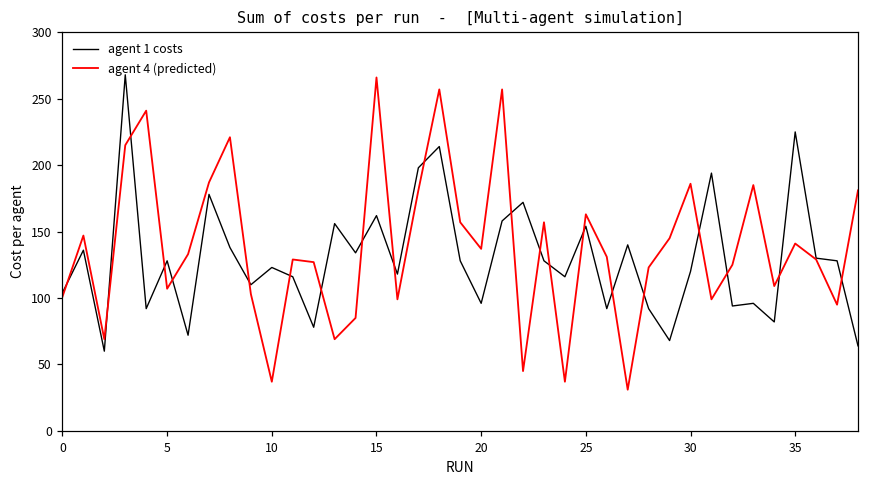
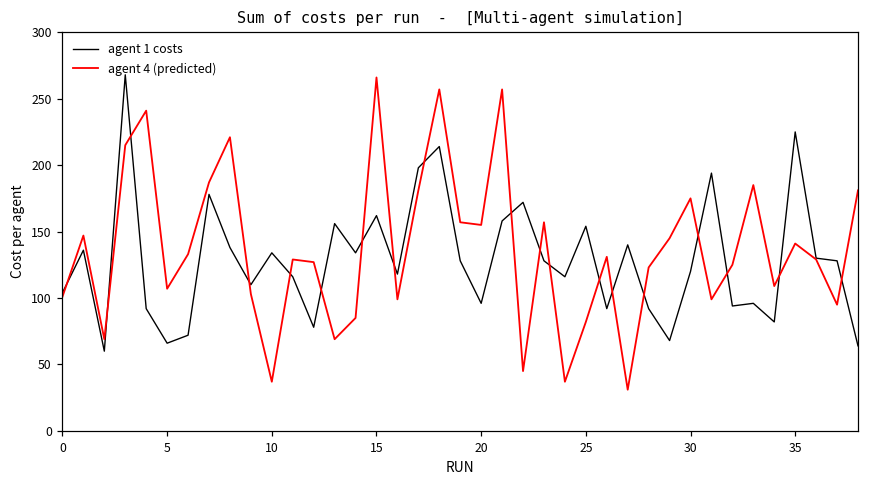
agent 1 costs, 5: 128 -> 66
agent 1 costs, 10: 123 -> 134
agent 4 (predicted), 20: 137 -> 155
agent 4 (predicted), 25: 163 -> 82
agent 4 (predicted), 30: 186 -> 175
